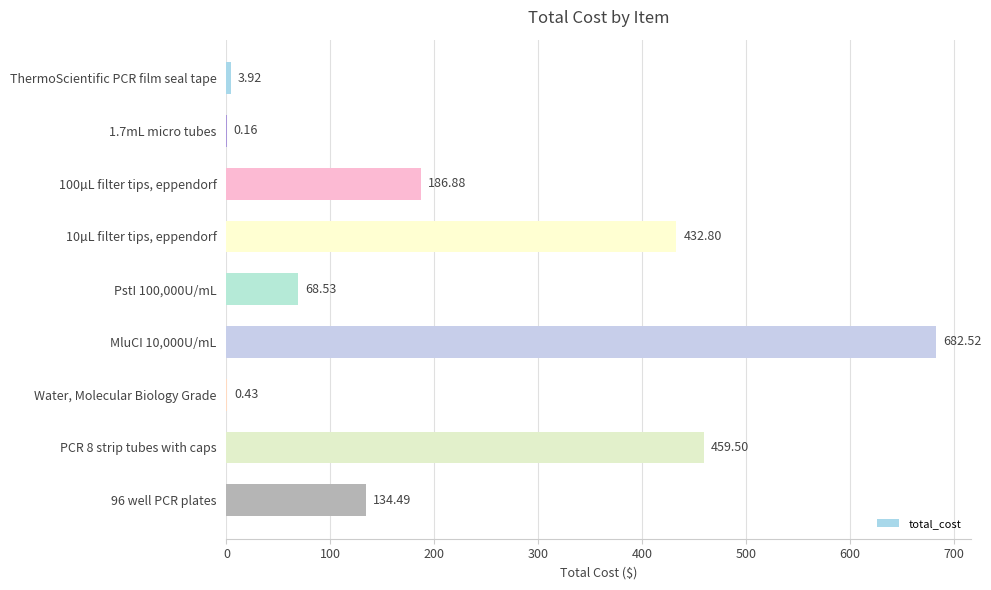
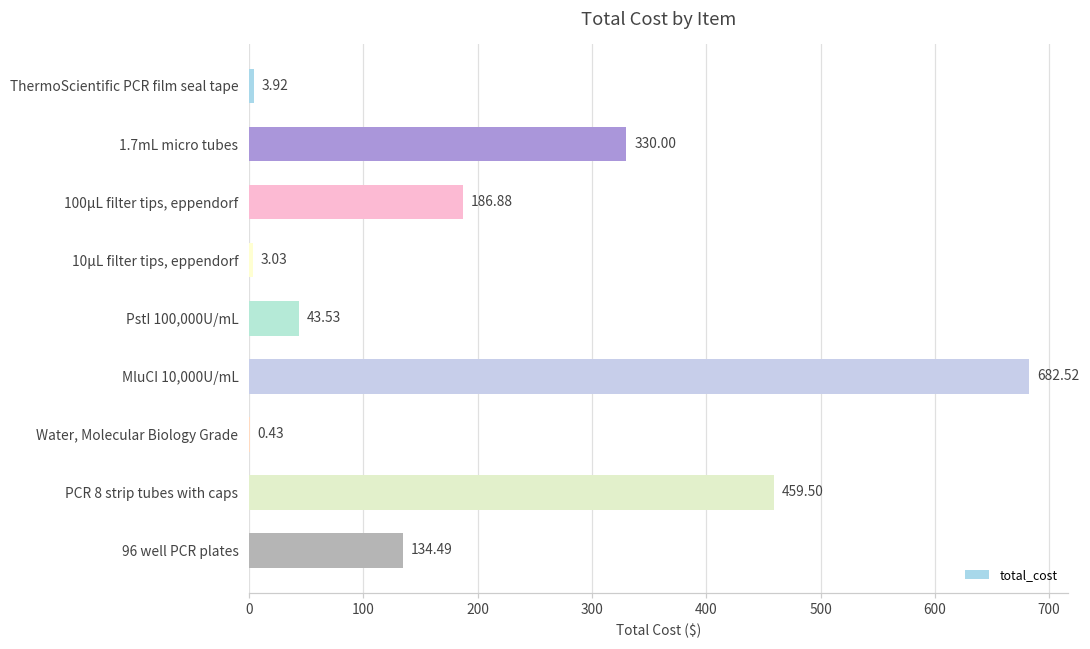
1.7mL micro tubes: 0.16 -> 330.00
10µL filter tips, eppendorf: 432.80 -> 3.03
PstI 100,000U/mL: 68.53 -> 43.53
